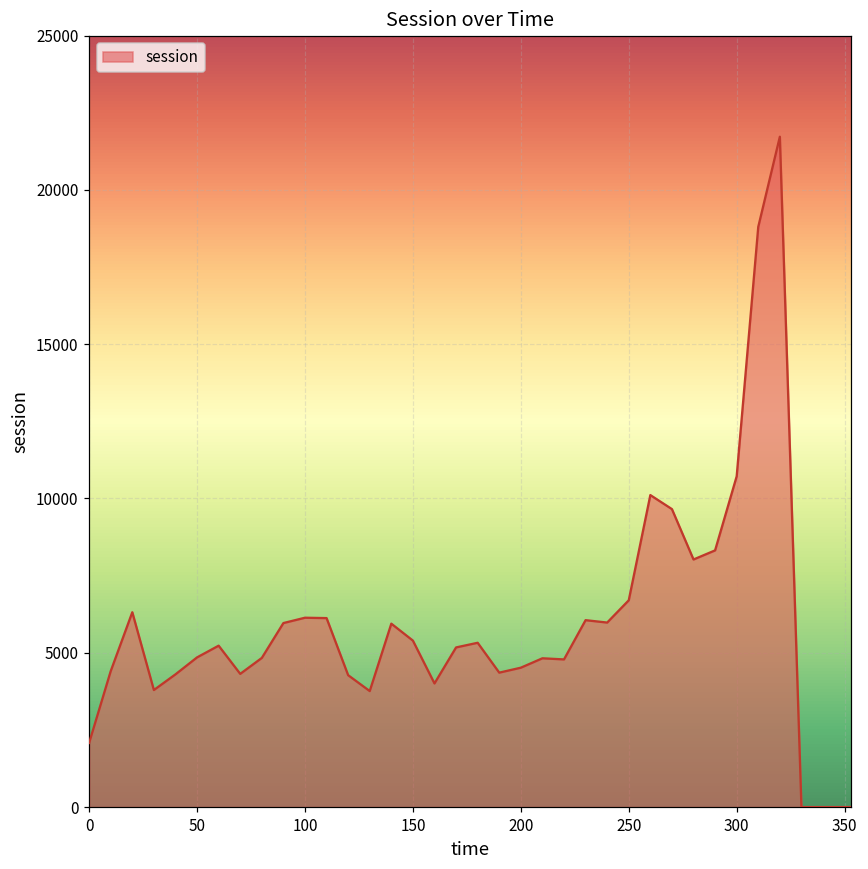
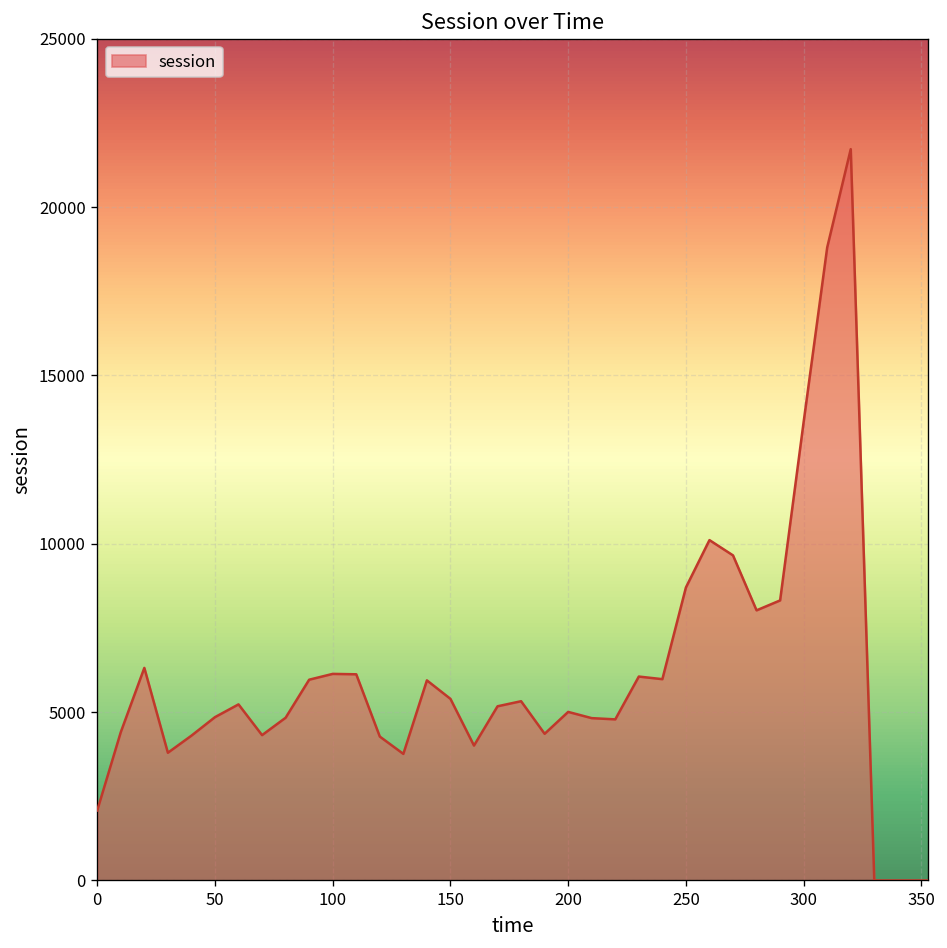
200: 4500 -> 5000
250: 6700 -> 8700
300: 10700 -> 13600
